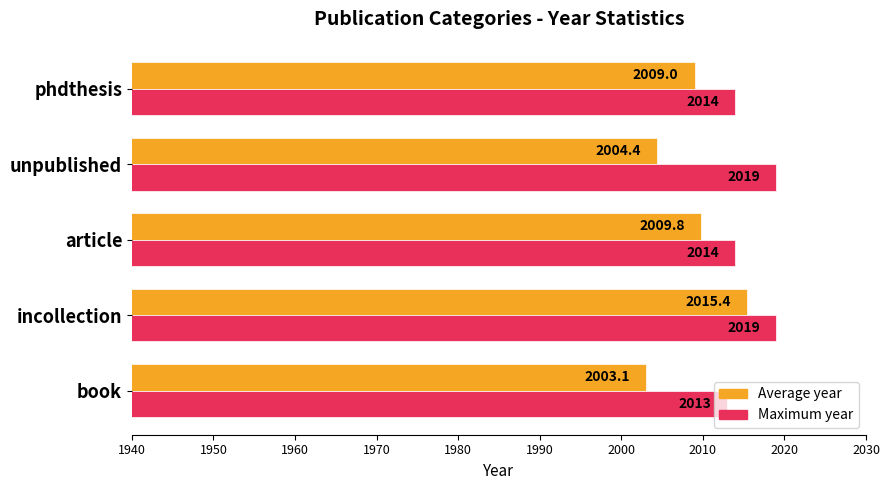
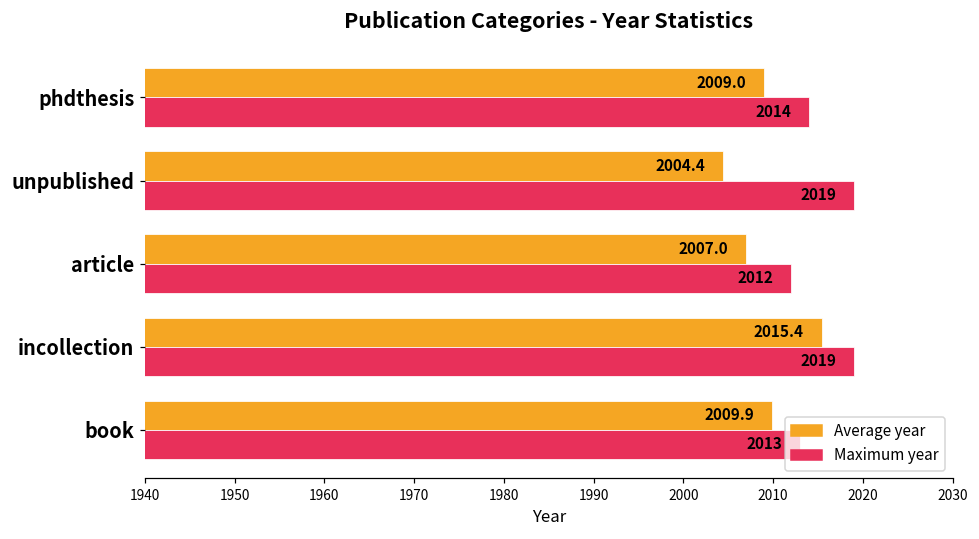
Average year, article: 2009.8 -> 2007.0
Maximum year, article: 2014 -> 2012
Average year, book: 2003.1 -> 2009.9
